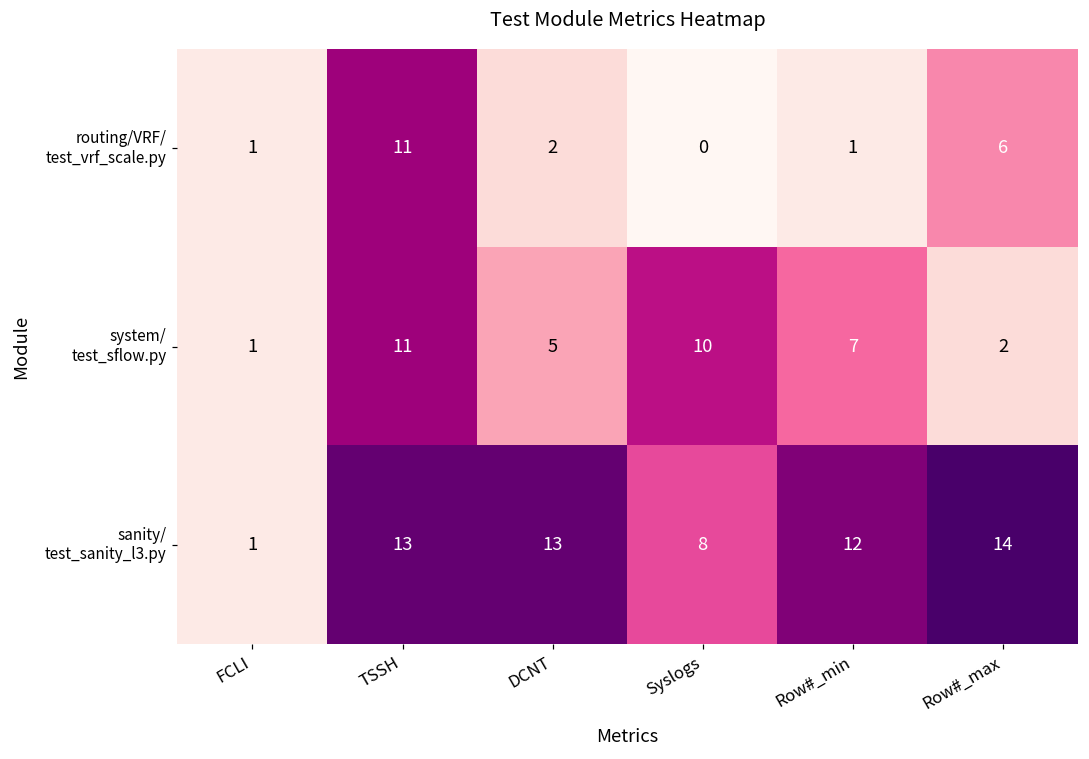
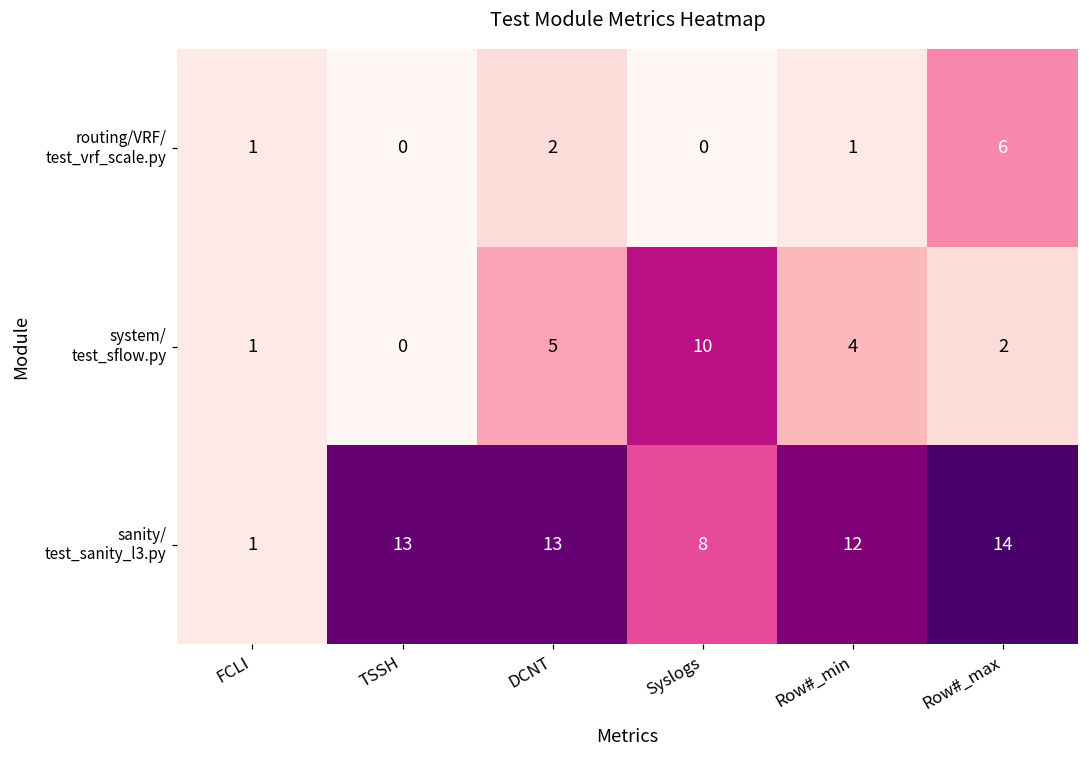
routing/VRF/ test_vrf_scale.py, TSSH: 11 -> 0
system/ test_sflow.py, TSSH: 11 -> 0
system/ test_sflow.py, Row#_min: 7 -> 4
